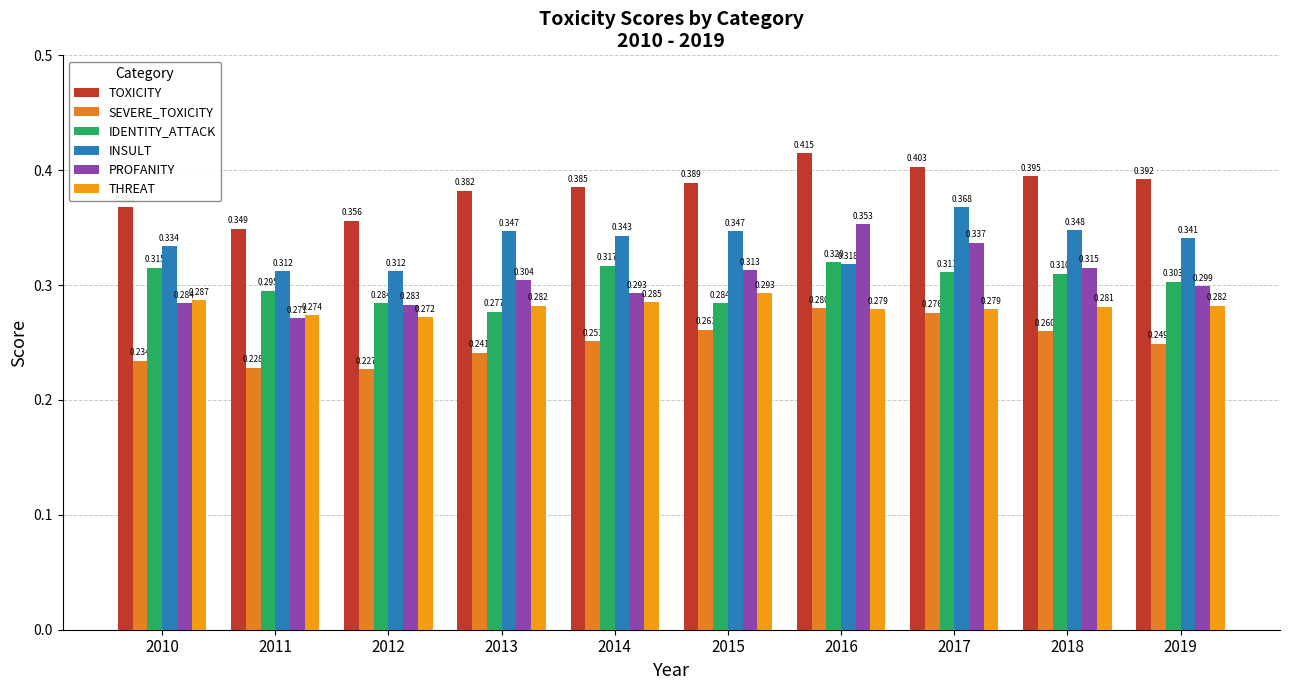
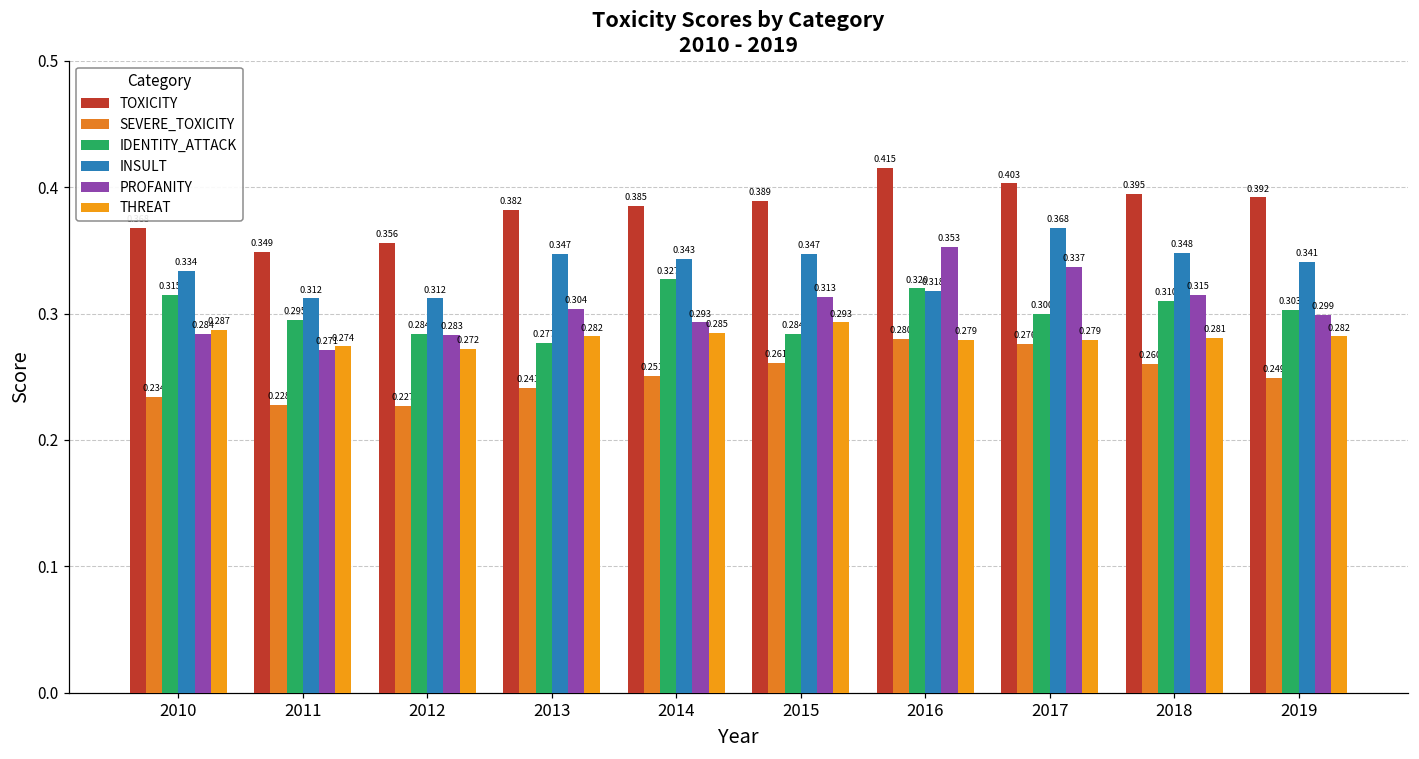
IDENTITY_ATTACK, 2014: 0.317 -> 0.327
IDENTITY_ATTACK, 2017: 0.311 -> 0.300
